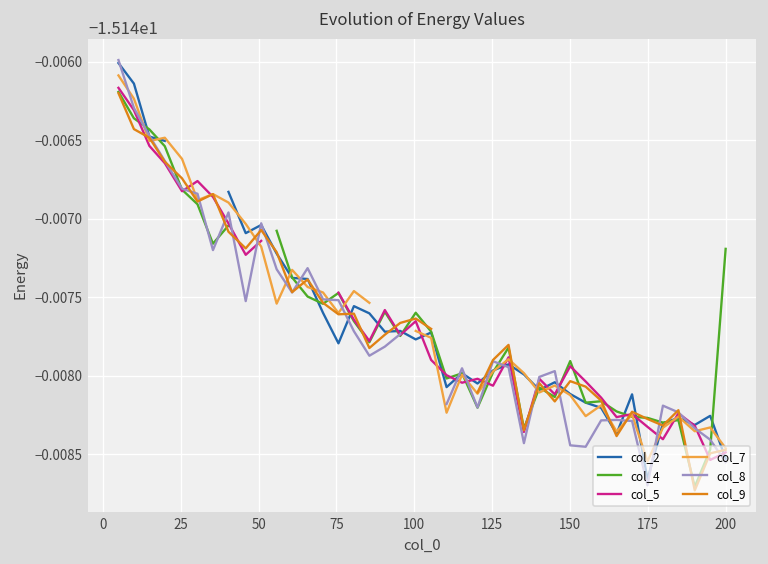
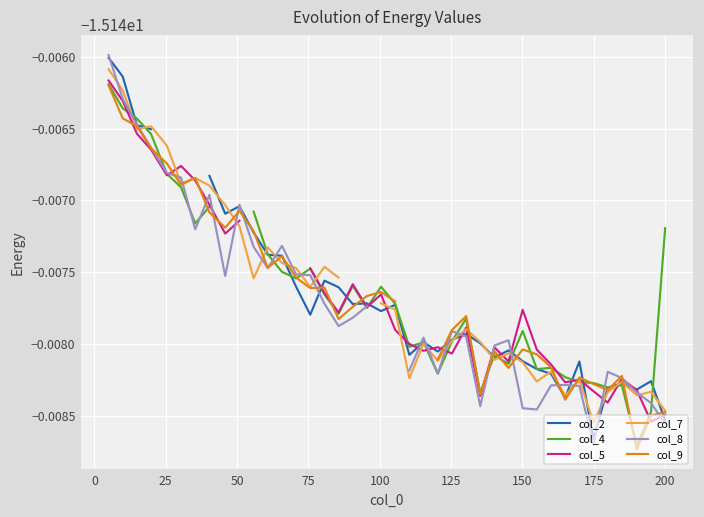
col_5, 150: -15.14794 -> -15.14776
